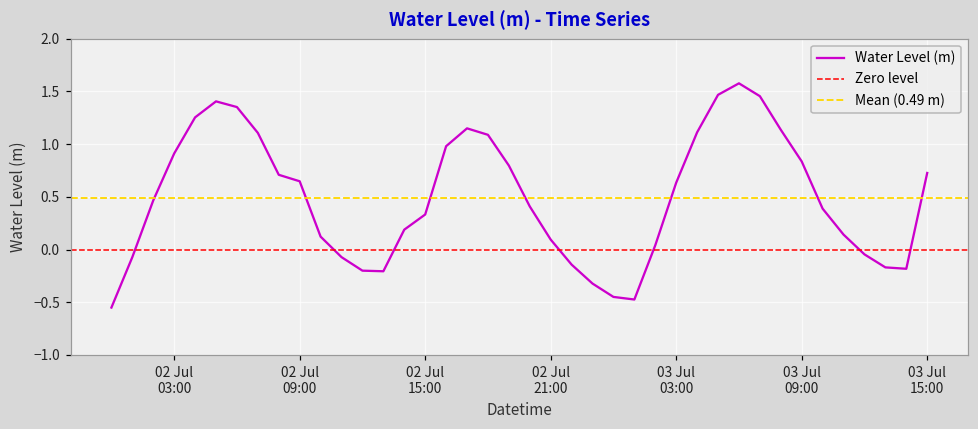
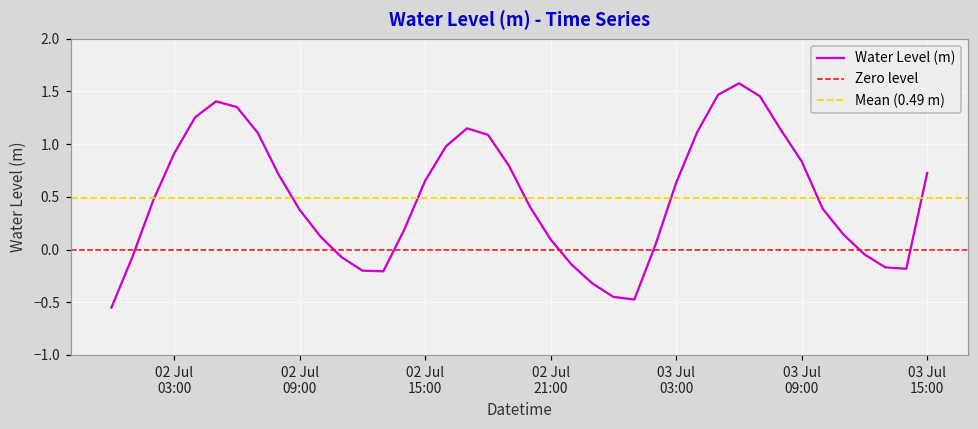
02 Jul 09:00: 0.6 -> 0.4
02 Jul 15:00: 0.3 -> 0.7
